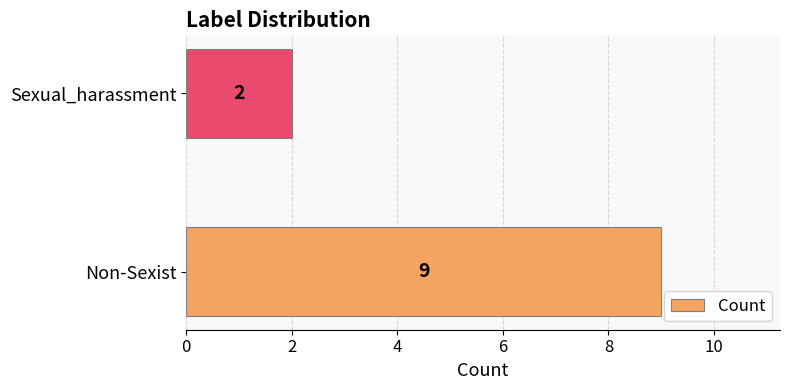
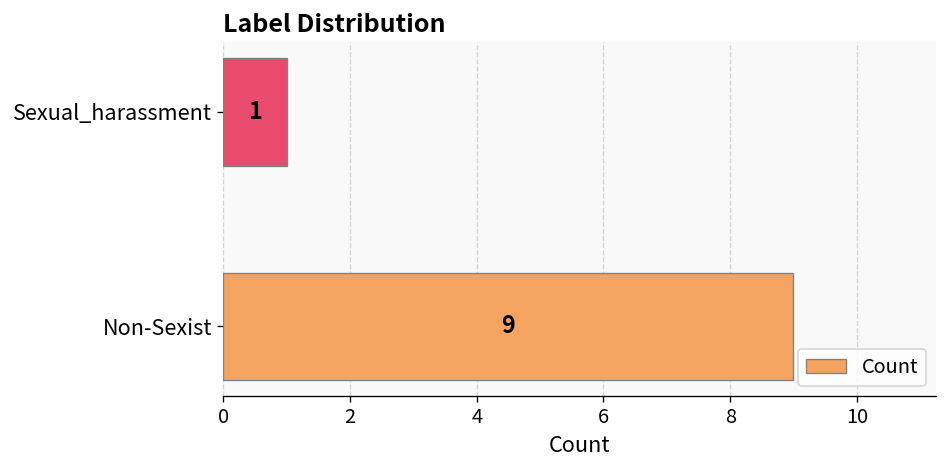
Sexual_harassment: 2 -> 1
